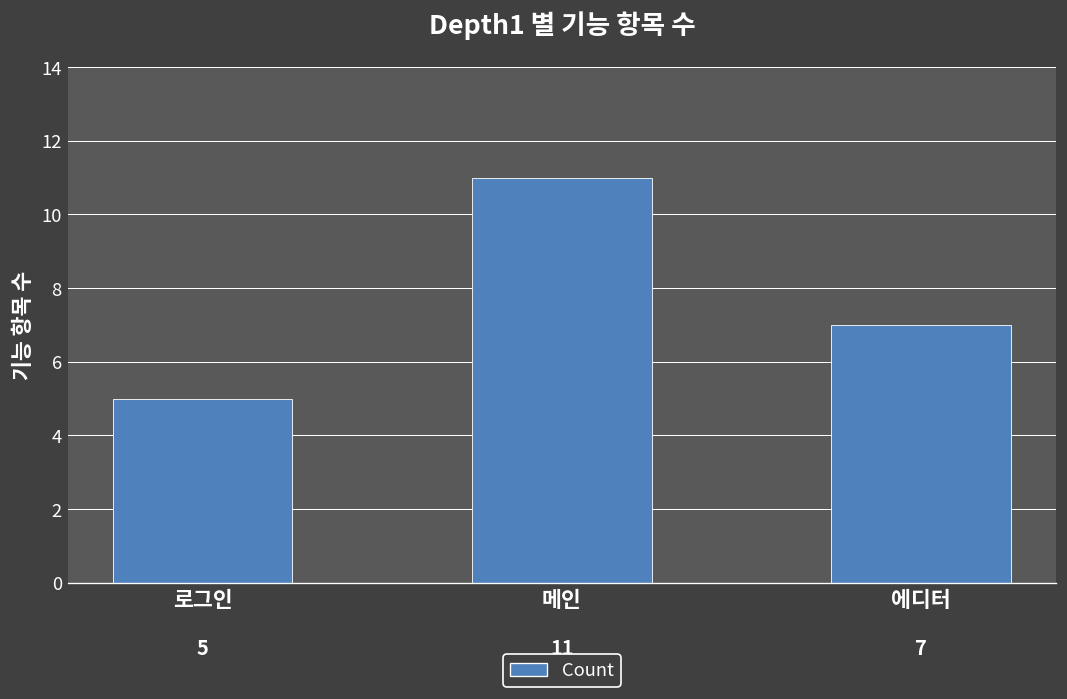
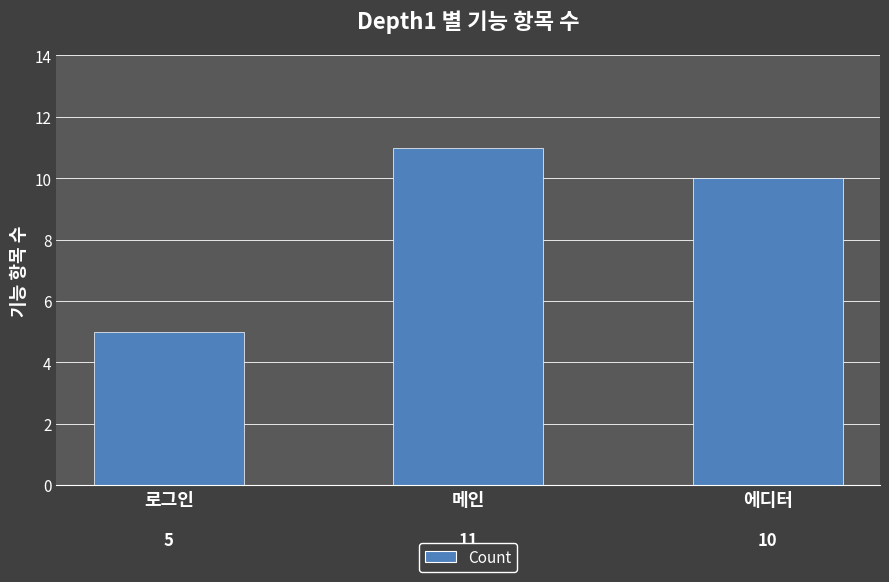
에디터: 7 -> 10
